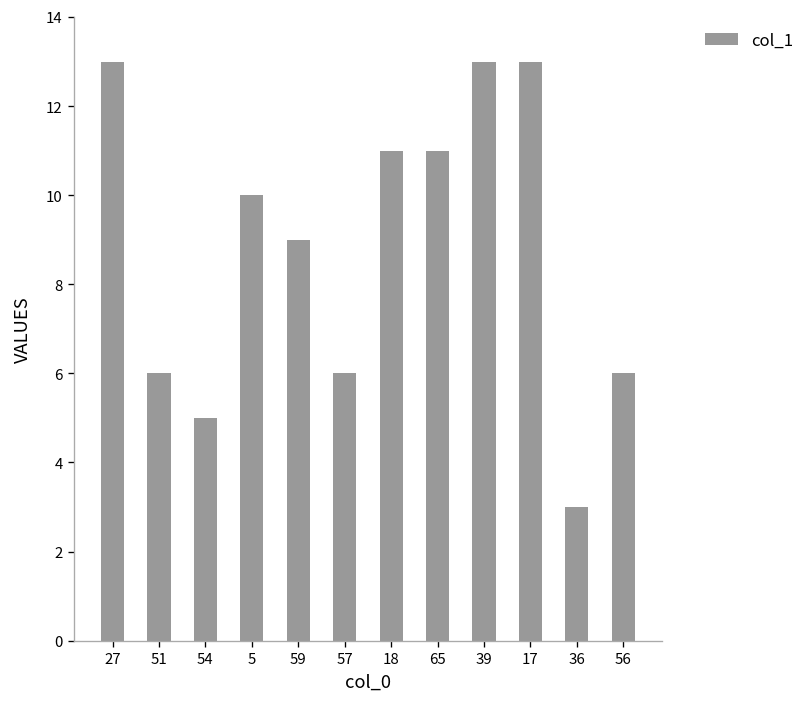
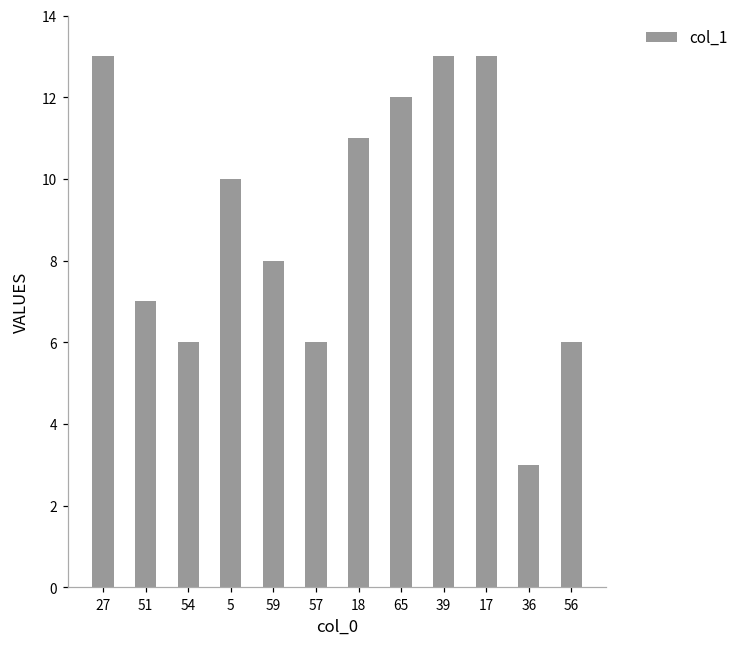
51: 6 -> 7
54: 5 -> 6
59: 9 -> 8
65: 11 -> 12
